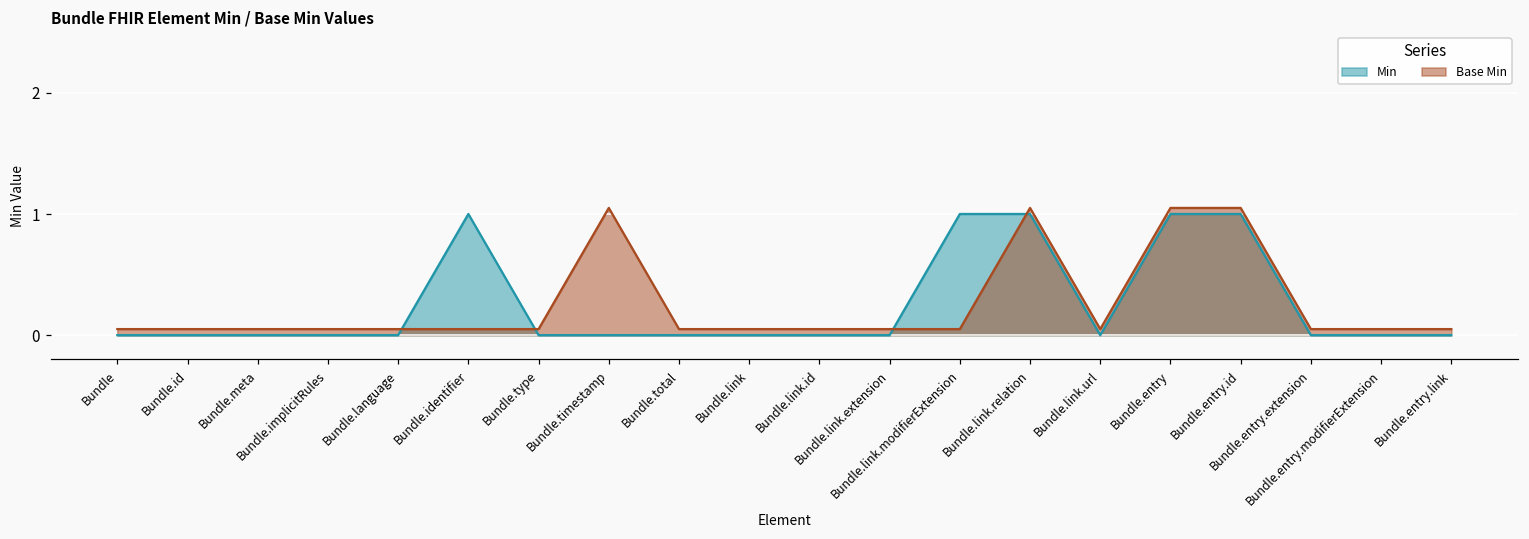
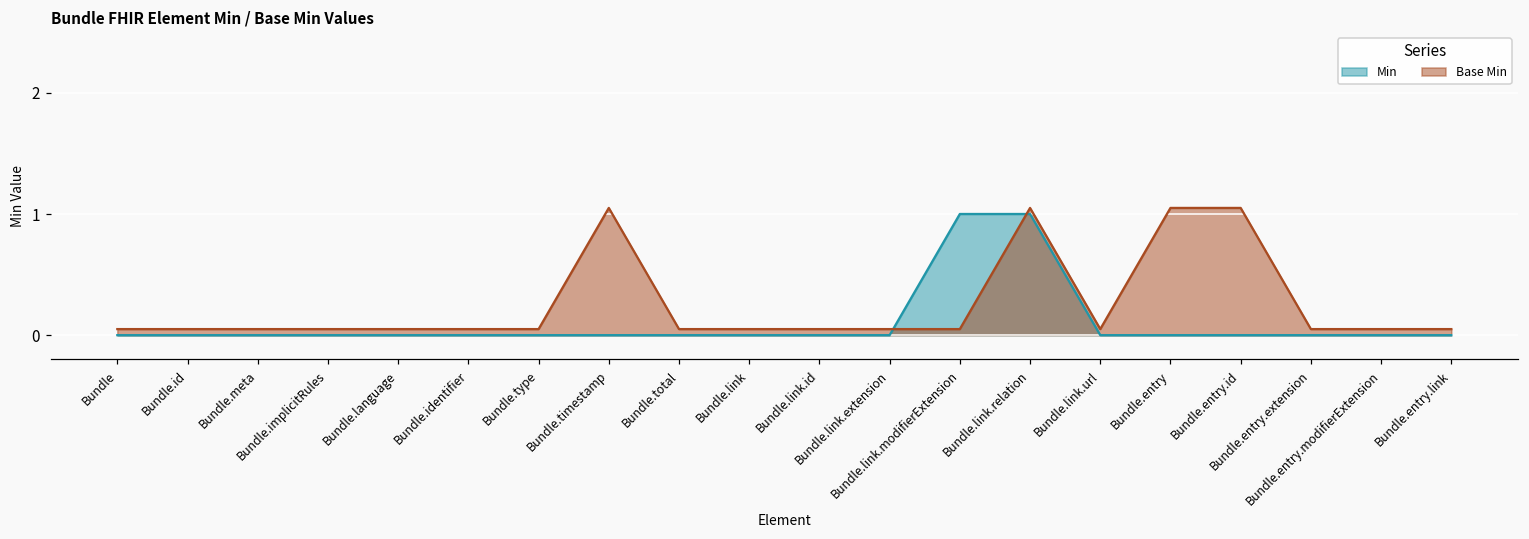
Min, Bundle.identifier: 1 -> 0
Min, Bundle.entry: 1 -> 0
Min, Bundle.entry.id: 1 -> 0
